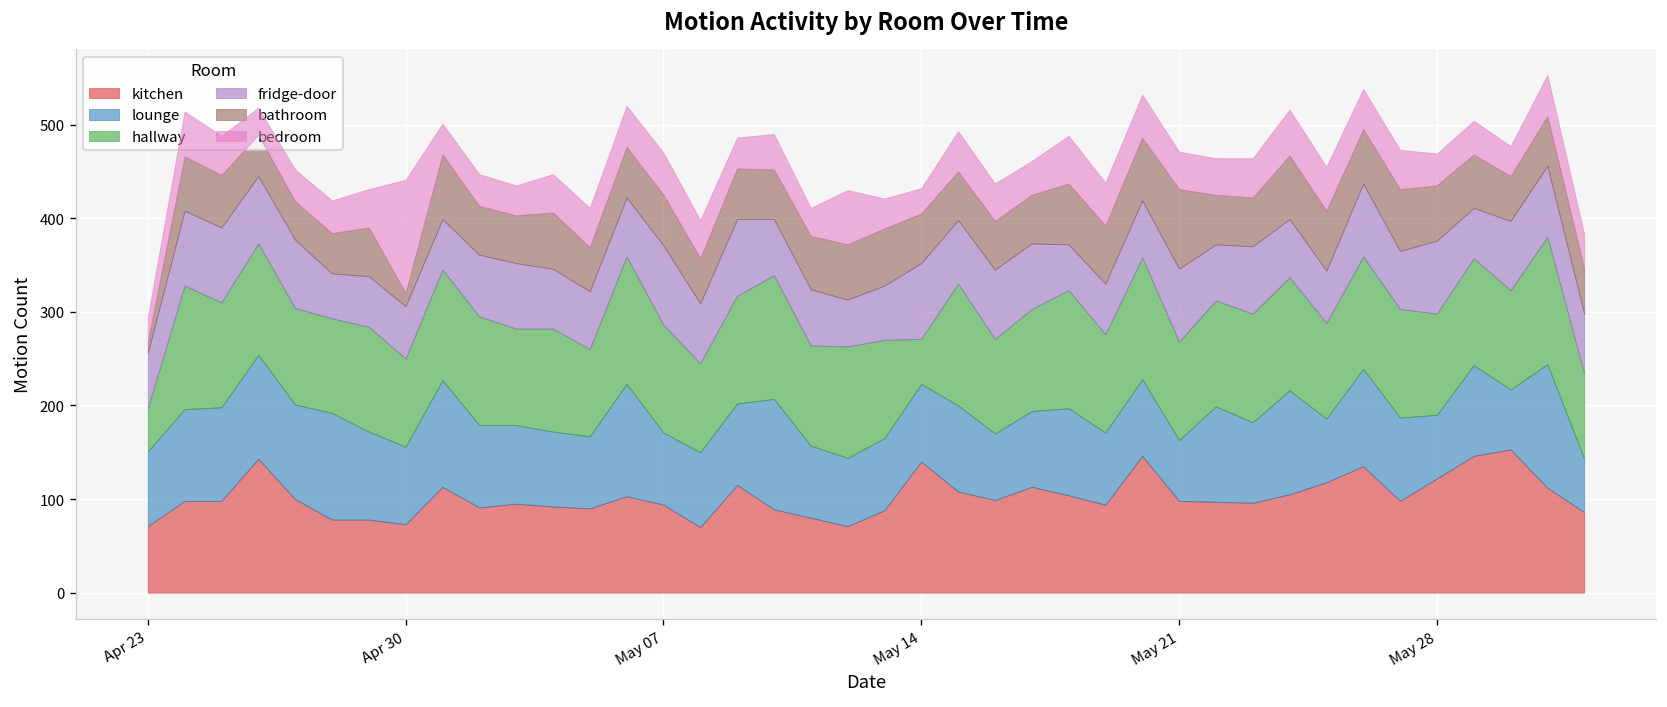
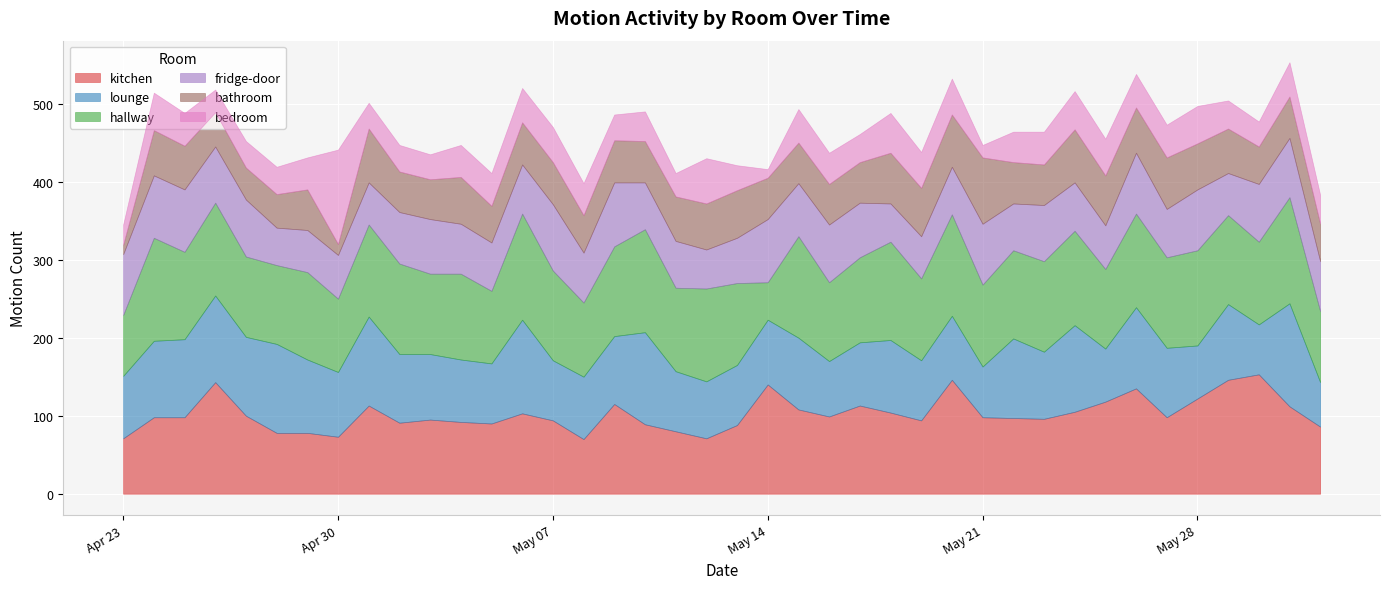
hallway, Apr 23: 50 -> 80
fridge-door, Apr 23: 60 -> 80
bedroom, May 14: 30 -> 10
bedroom, May 21: 40 -> 20
hallway, May 28: 110 -> 120
bedroom, May 28: 30 -> 50
